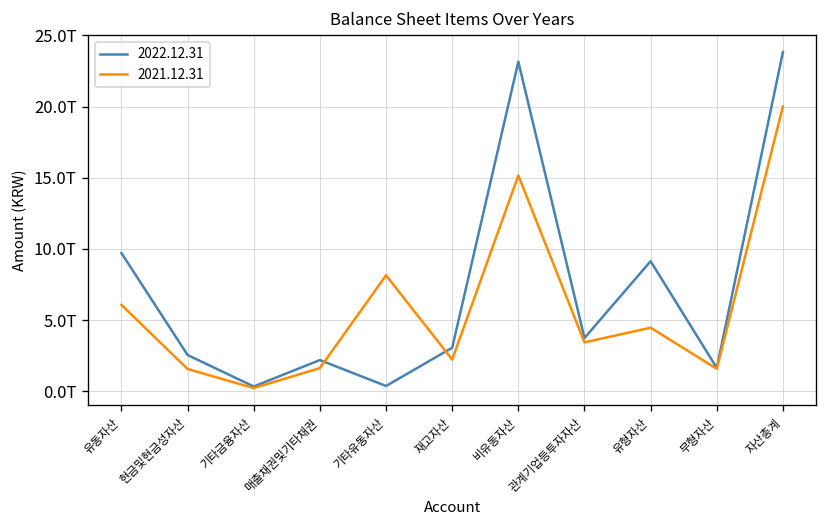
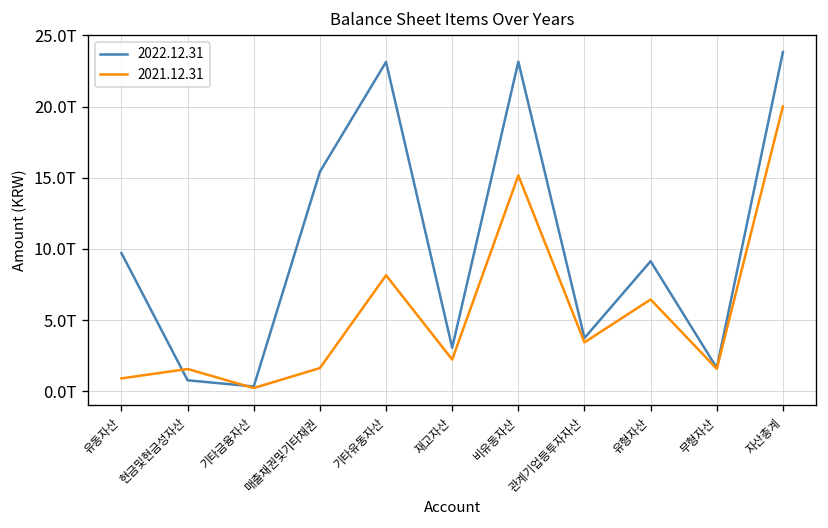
2021.12.31, 유동자산: 6.1T -> 0.9T
2022.12.31, 현금및현금성자산: 2.5T -> 0.8T
2022.12.31, 매출채권및기타채권: 2.2T -> 15.4T
2022.12.31, 기타유동자산: 0.4T -> 23.1T
2021.12.31, 유형자산: 4.5T -> 6.5T
